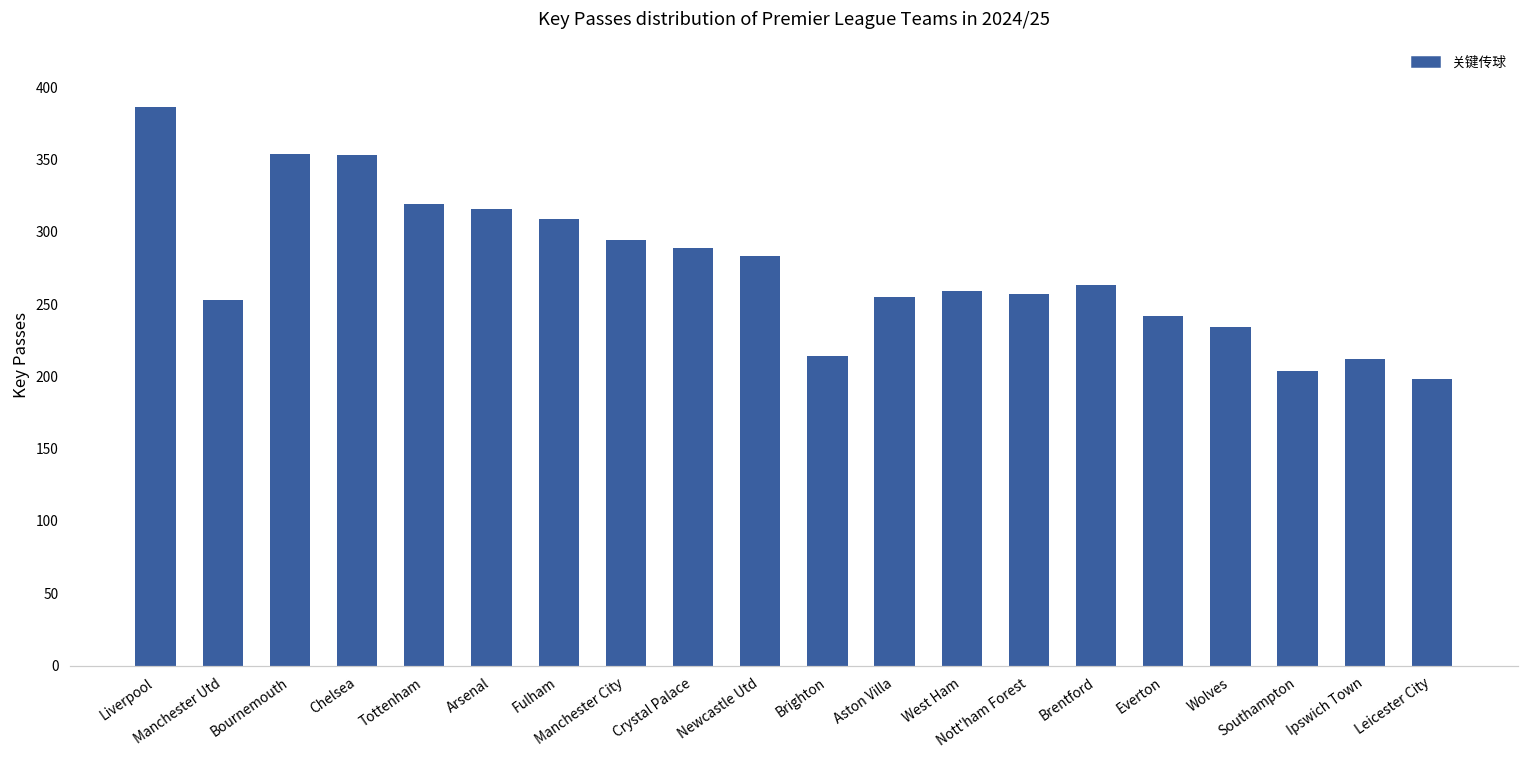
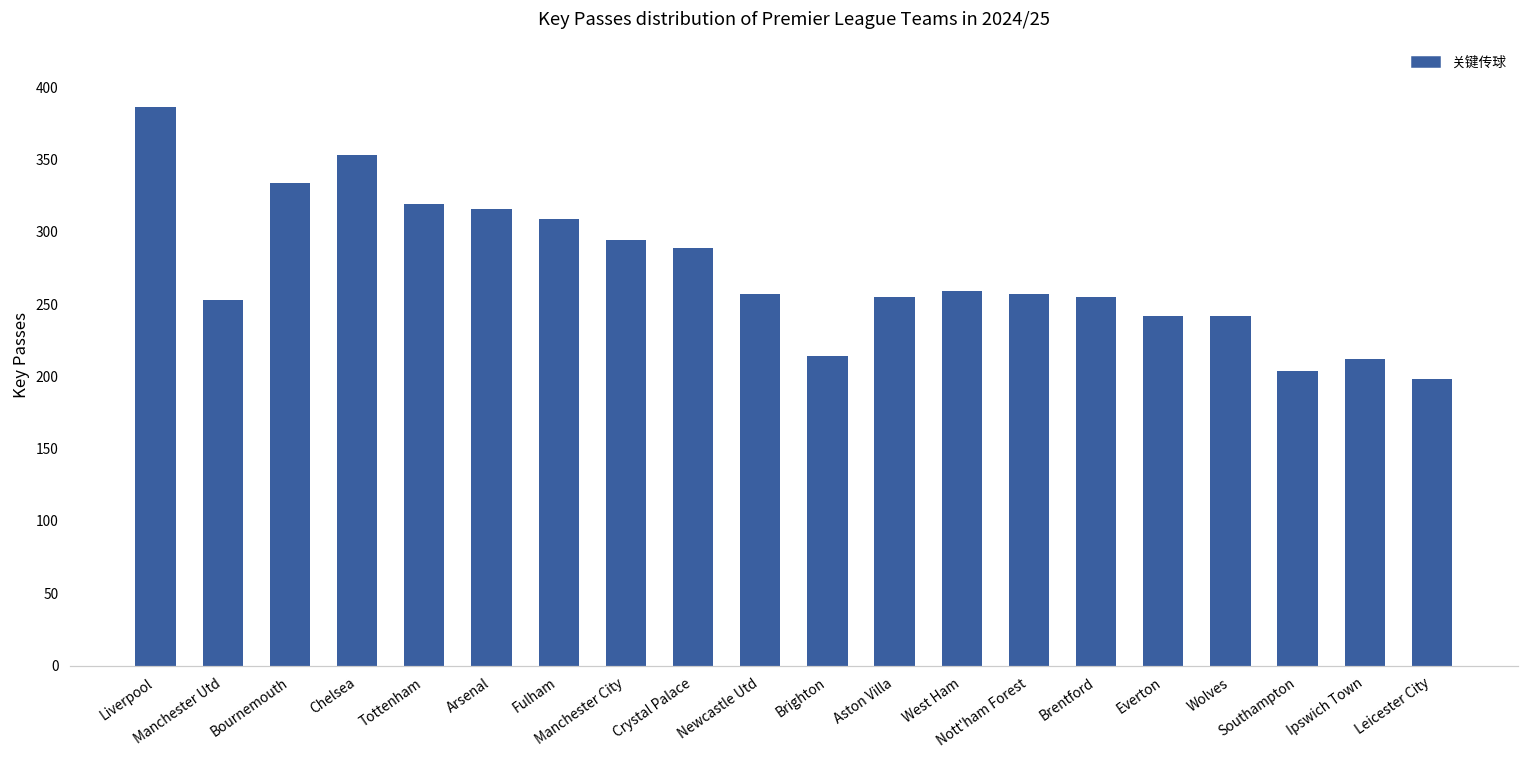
Bournemouth: 354 -> 334
Newcastle Utd: 283 -> 257
Brentford: 263 -> 255
Wolves: 234 -> 242
